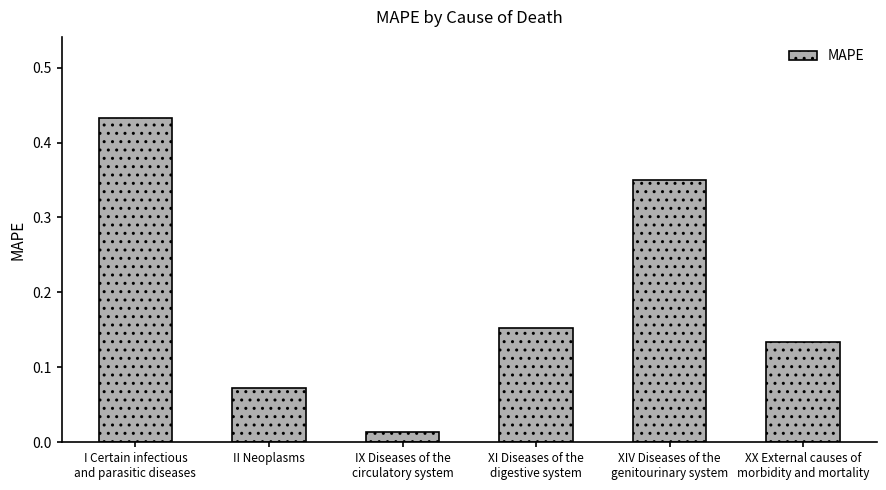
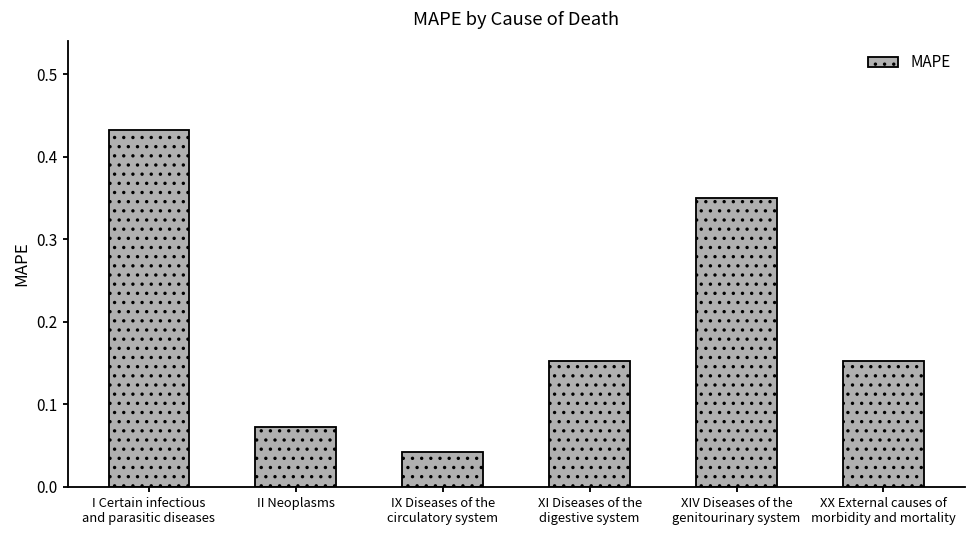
IX Diseases of the circulatory system: 0.01 -> 0.04
XX External causes of morbidity and mortality: 0.13 -> 0.15
